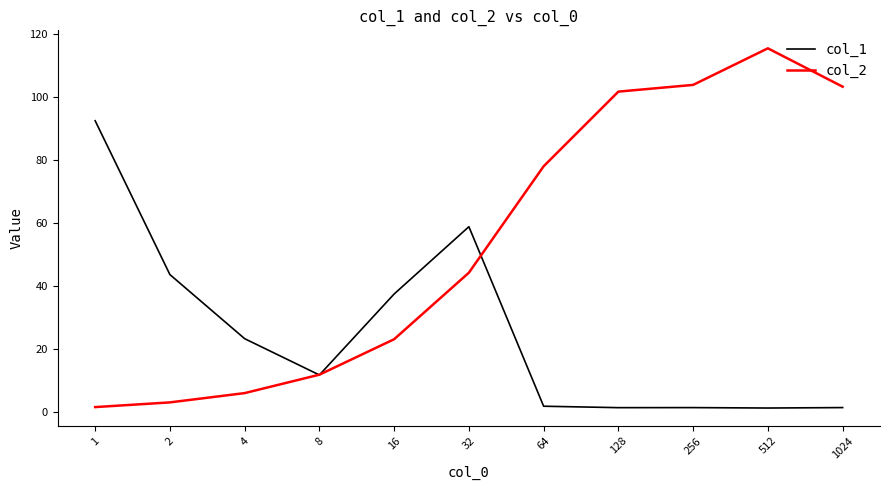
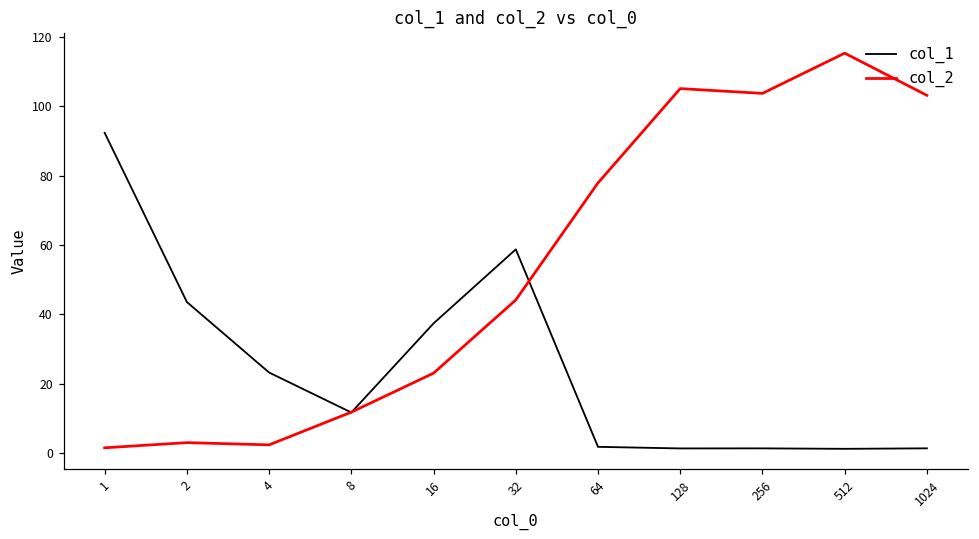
col_2, 4: 6 -> 2
col_2, 128: 102 -> 105
